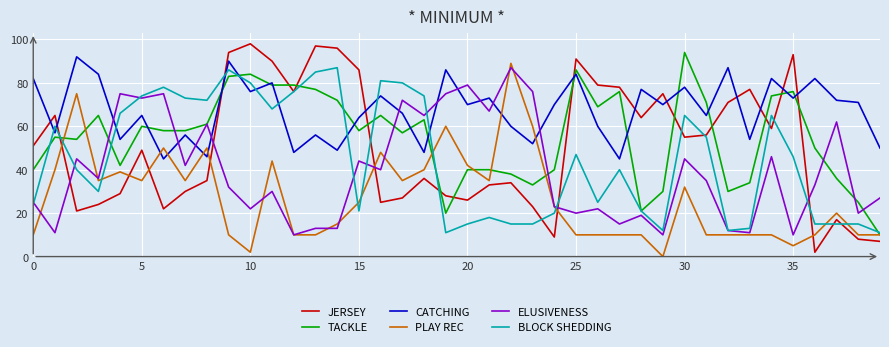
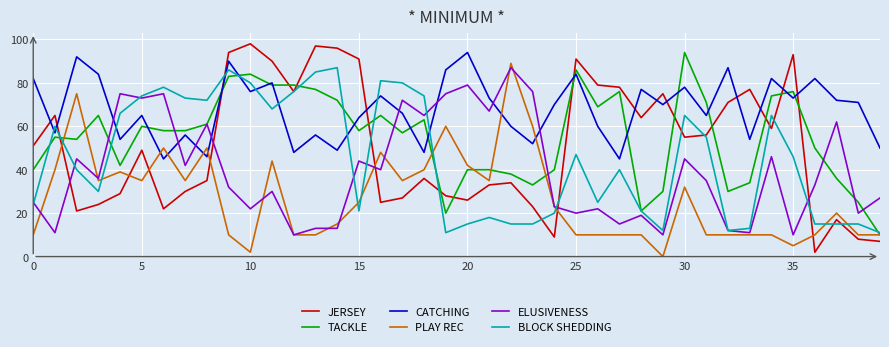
JERSEY, 15: 86 -> 91
CATCHING, 20: 70 -> 94
